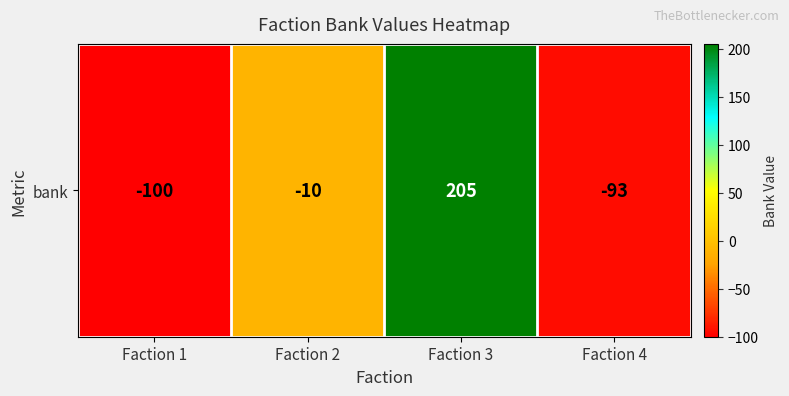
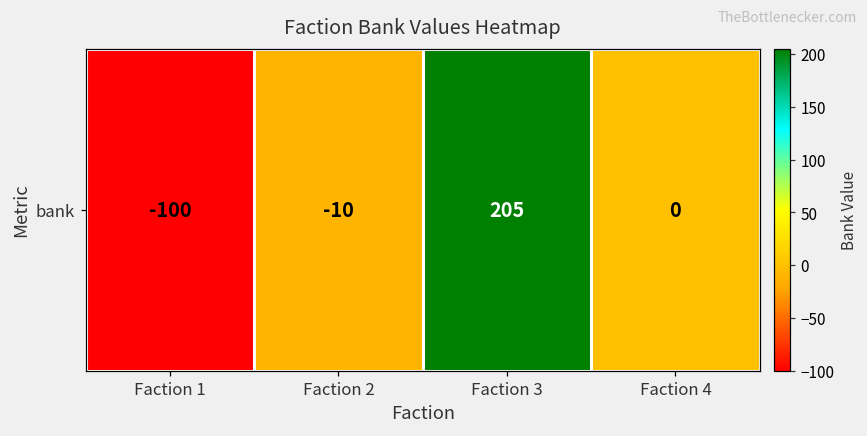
bank, Faction 4: -93 -> 0
